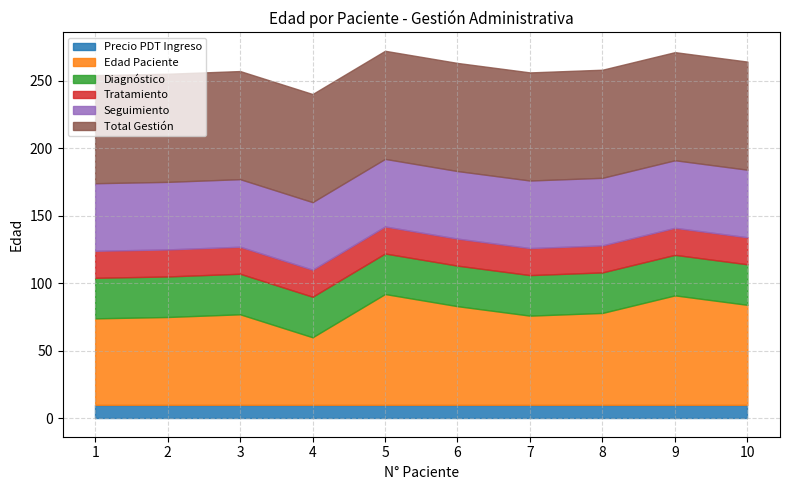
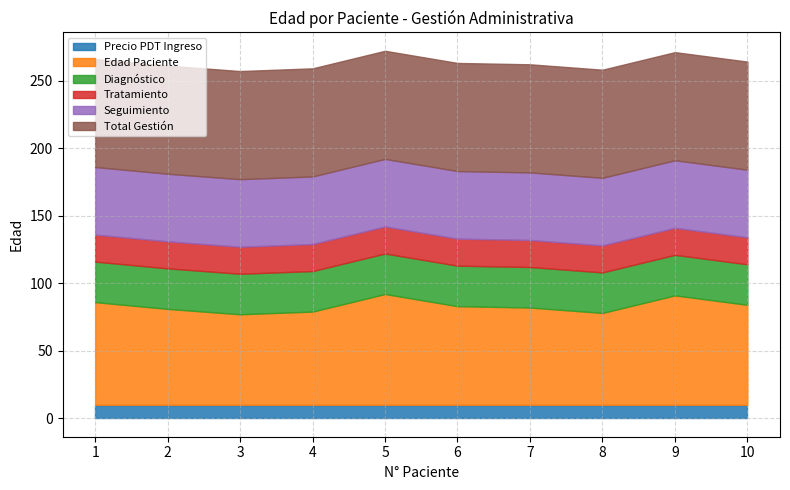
Edad Paciente, 1: 64 -> 76
Edad Paciente, 2: 65 -> 71
Edad Paciente, 4: 50 -> 69
Edad Paciente, 7: 66 -> 72
